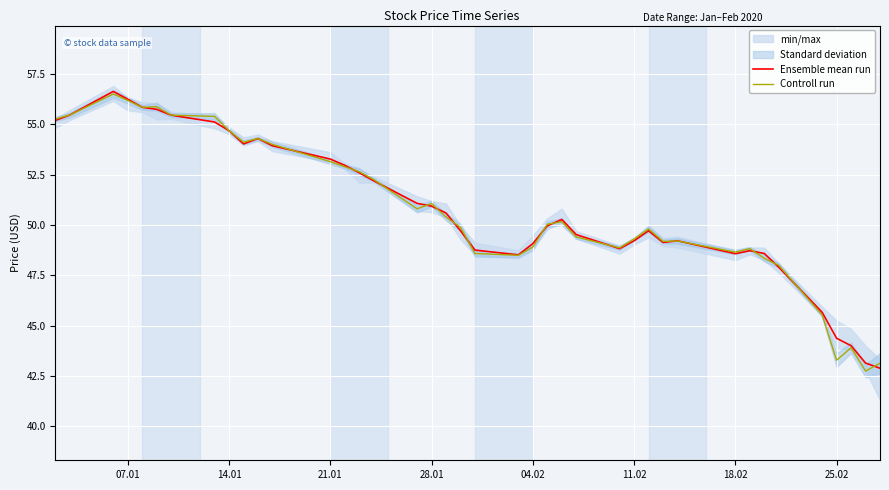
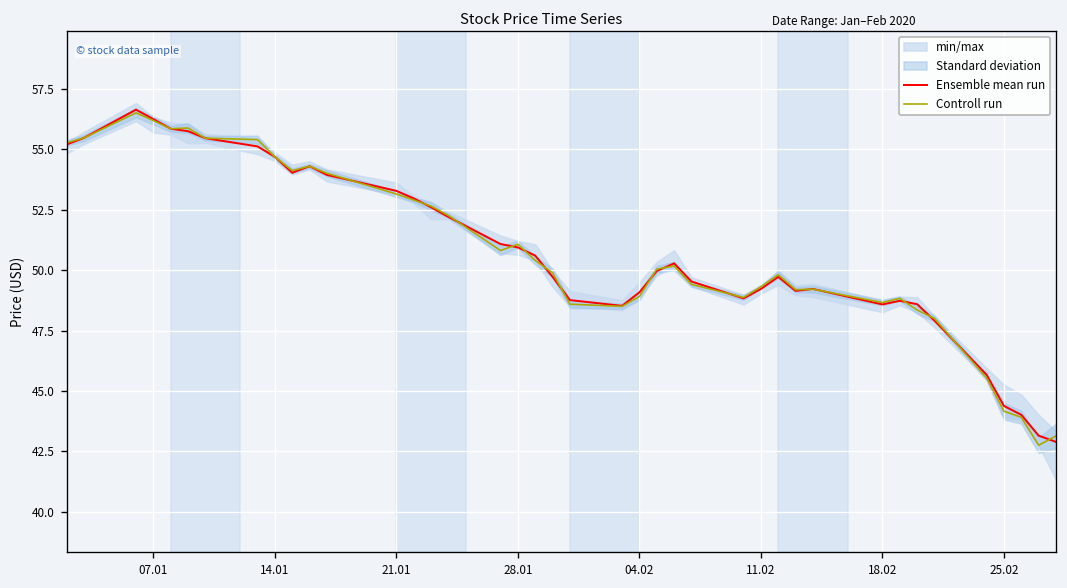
Controll run, 25.02: 43.3 -> 44.2
